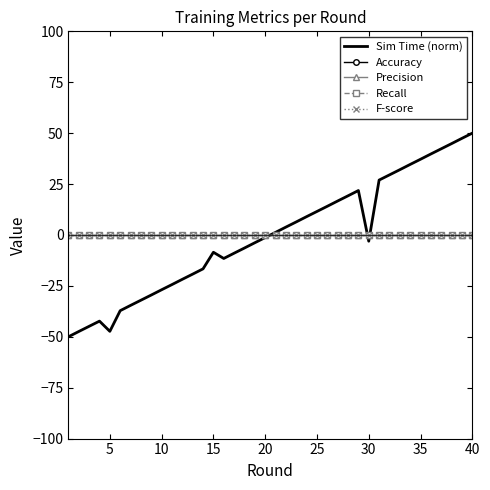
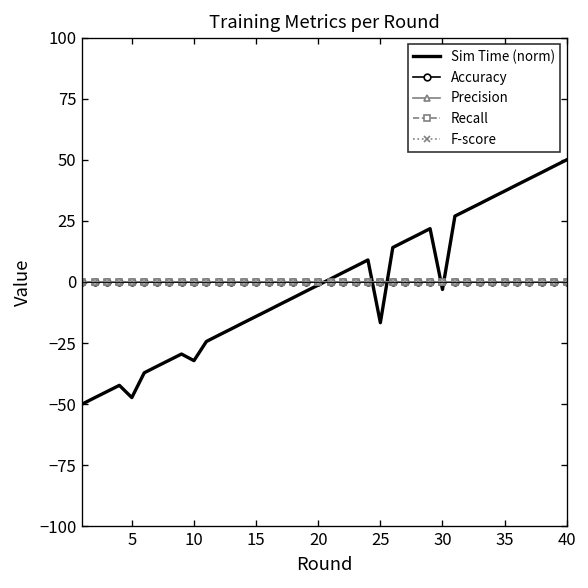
Sim Time (norm), 10: -27 -> -32
Sim Time (norm), 15: -8 -> -14
Sim Time (norm), 25: 12 -> -17
